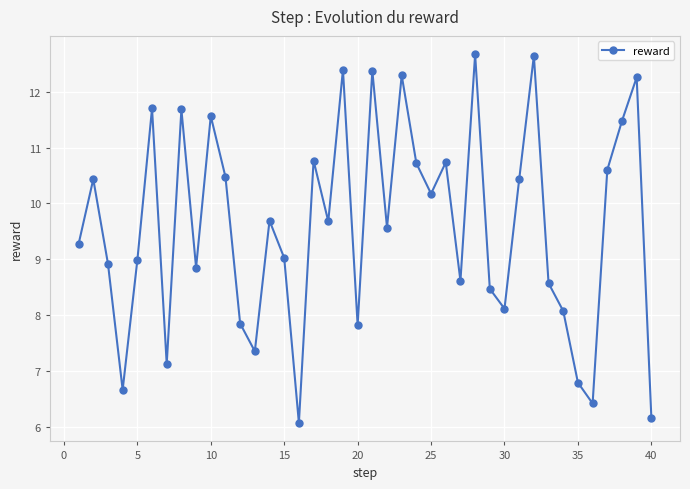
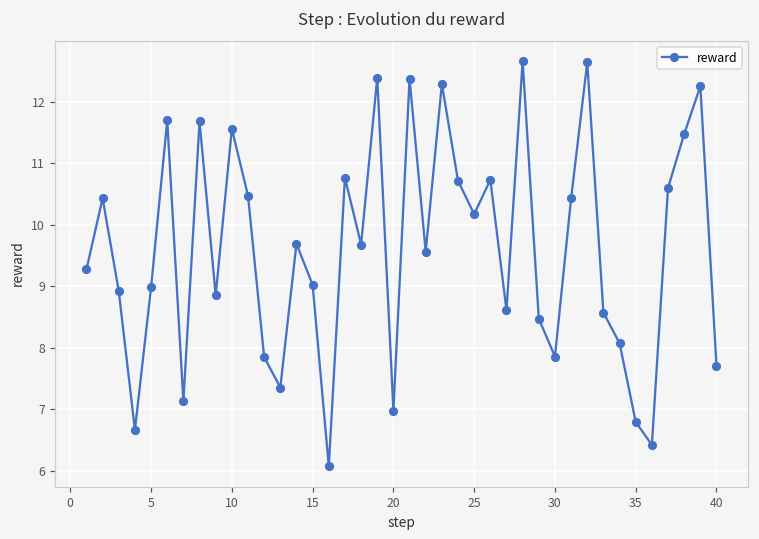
20: 7.8 -> 7.0
30: 8.1 -> 7.9
40: 6.2 -> 7.7
